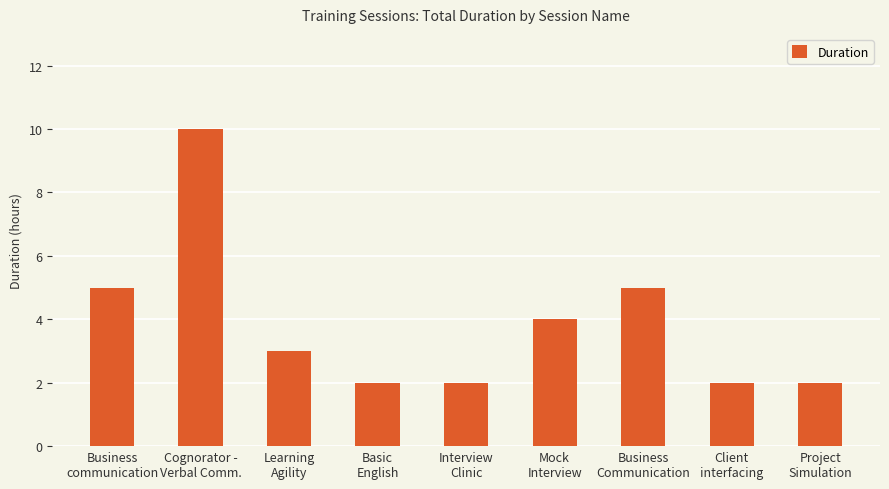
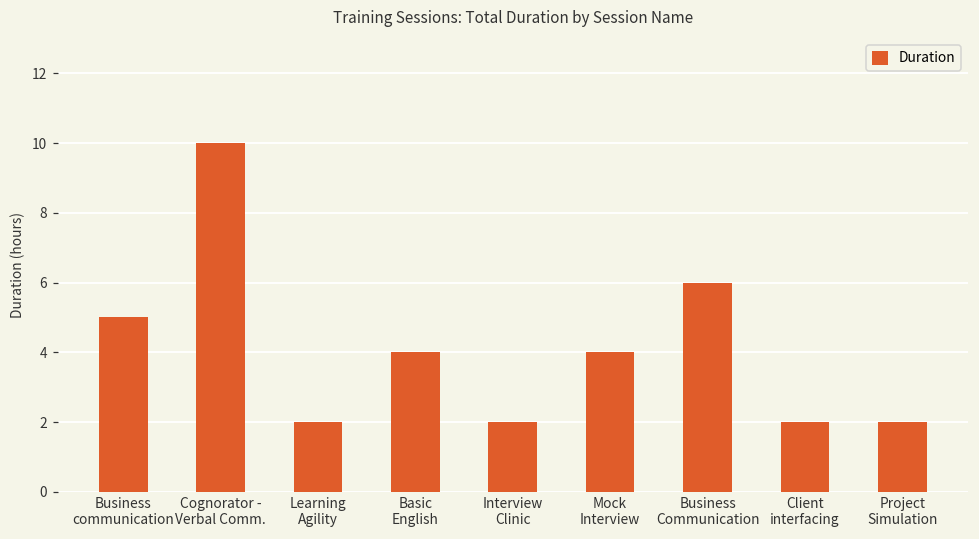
Learning Agility: 3 -> 2
Basic English: 2 -> 4
Business Communication: 5 -> 6
